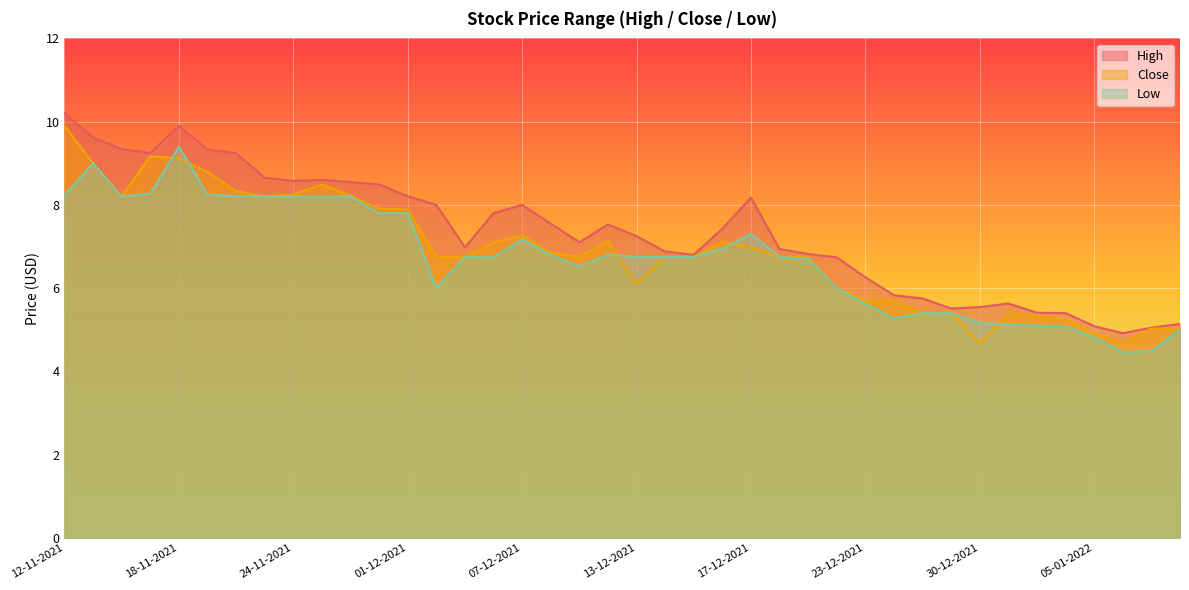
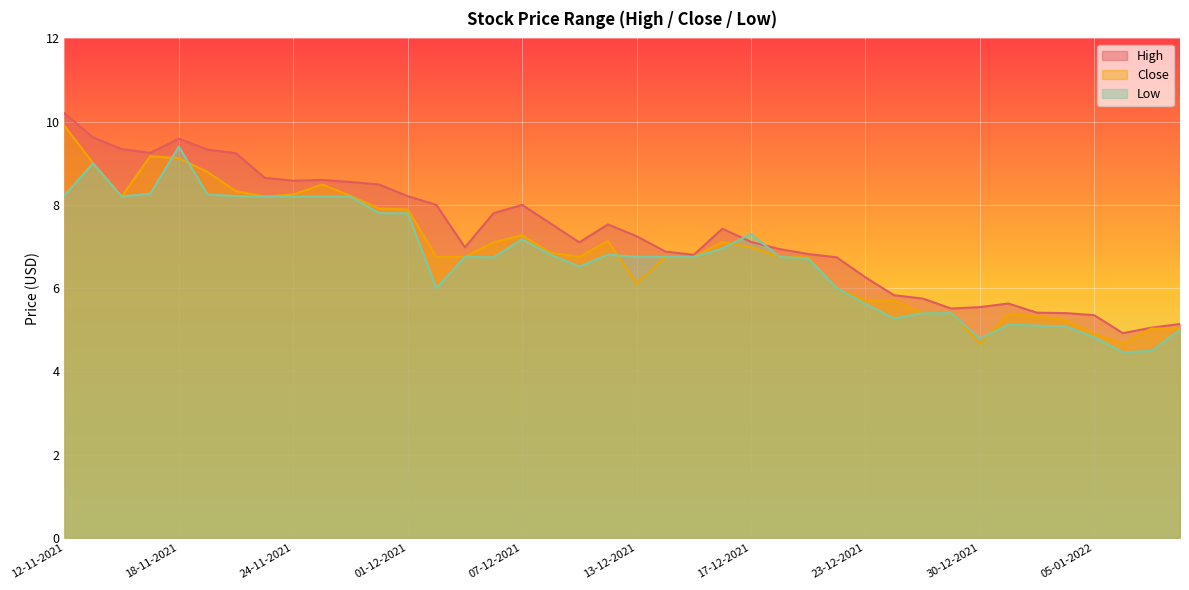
High, 18-11-2021: 9.9 -> 9.6
High, 17-12-2021: 8.2 -> 7.1
Low, 30-12-2021: 5.2 -> 4.8
High, 05-01-2022: 5.1 -> 5.3
